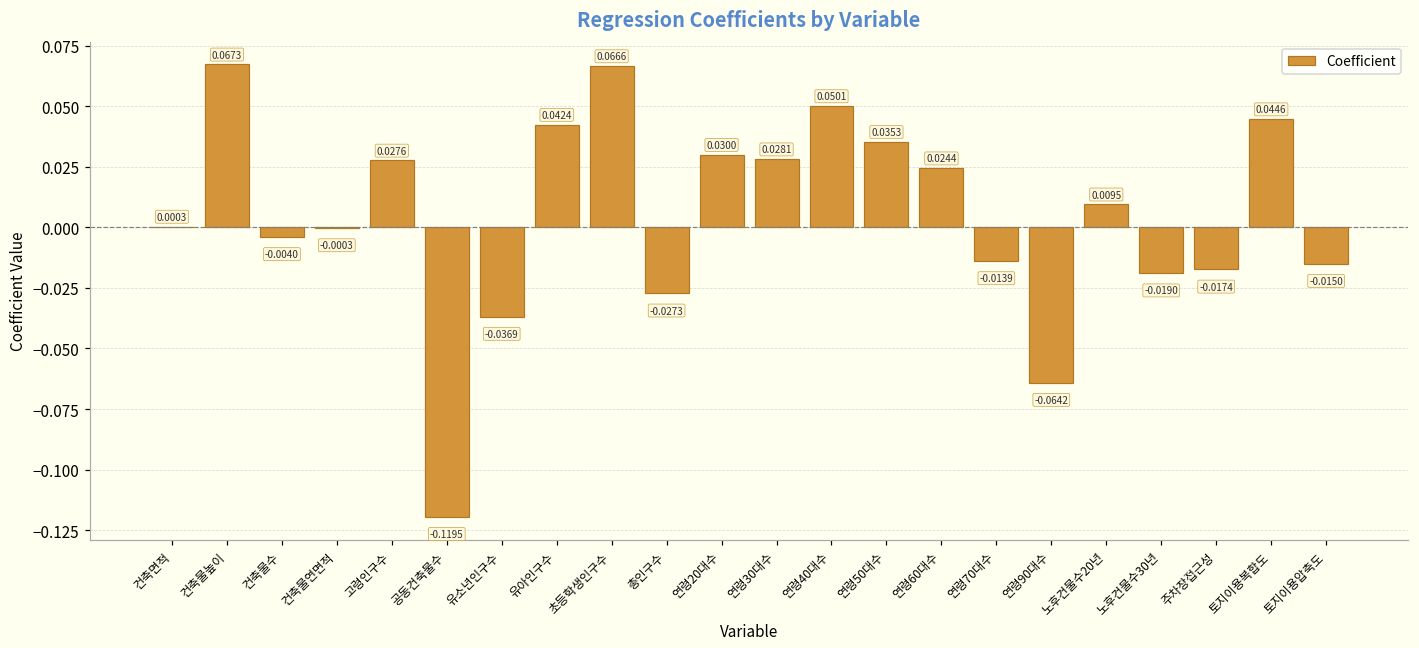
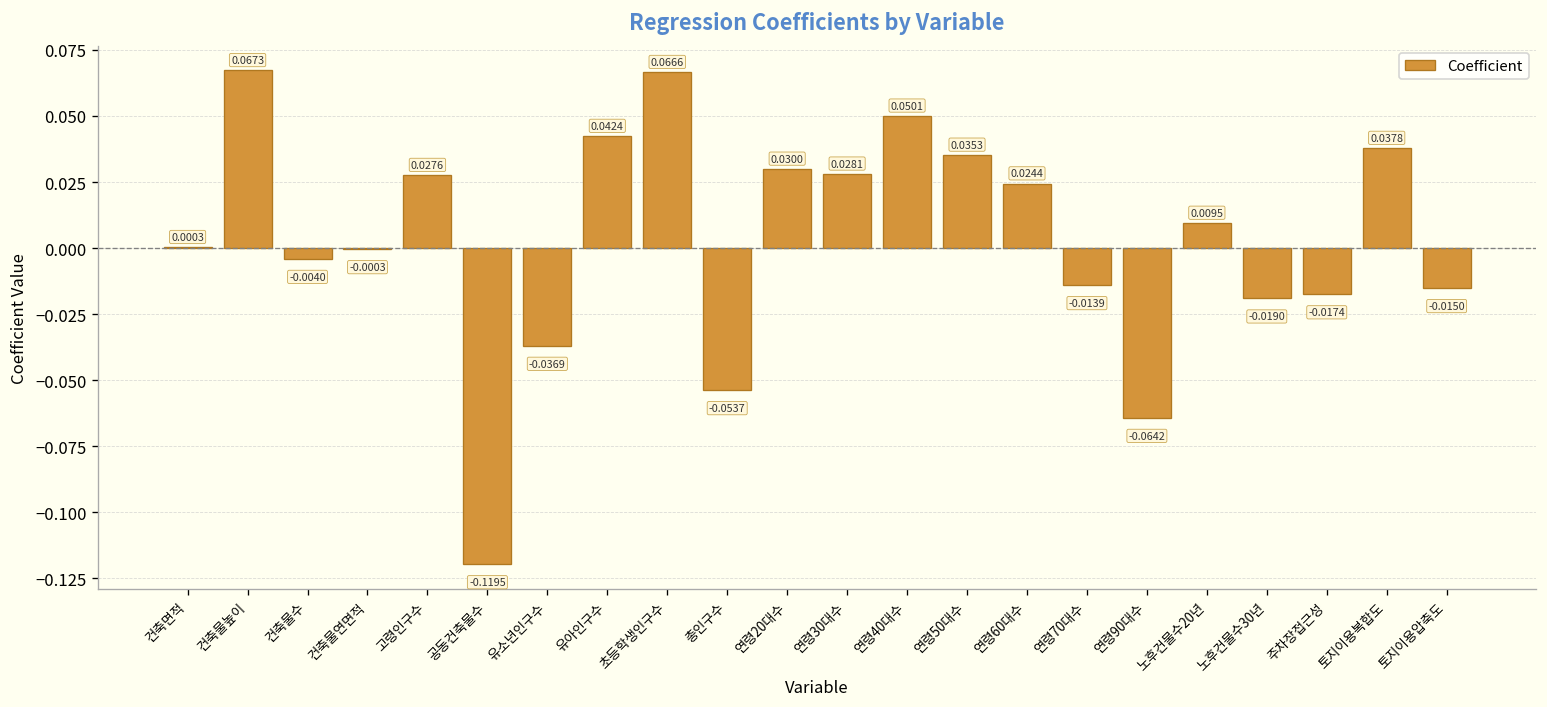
총인구수: -0.0273 -> -0.0537
토지이용복합도: 0.0446 -> 0.0378
